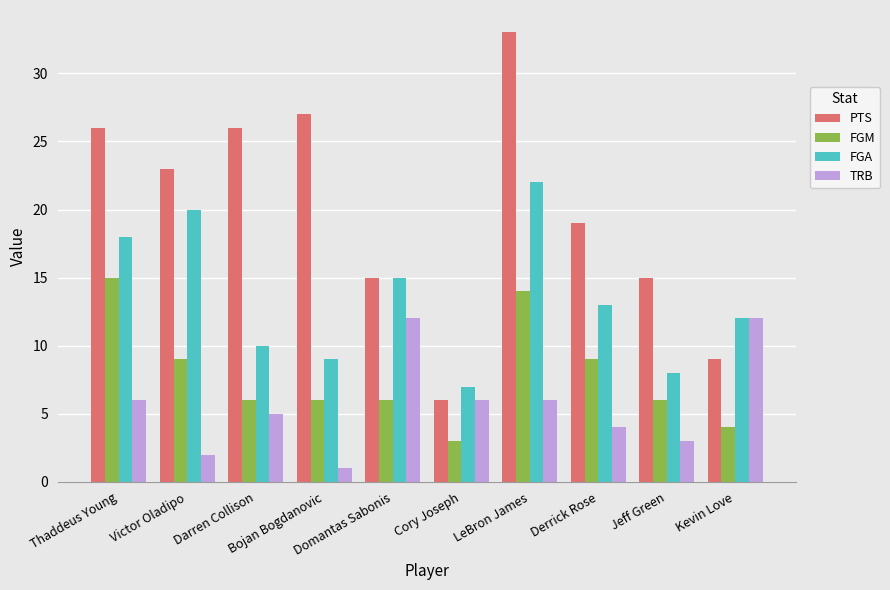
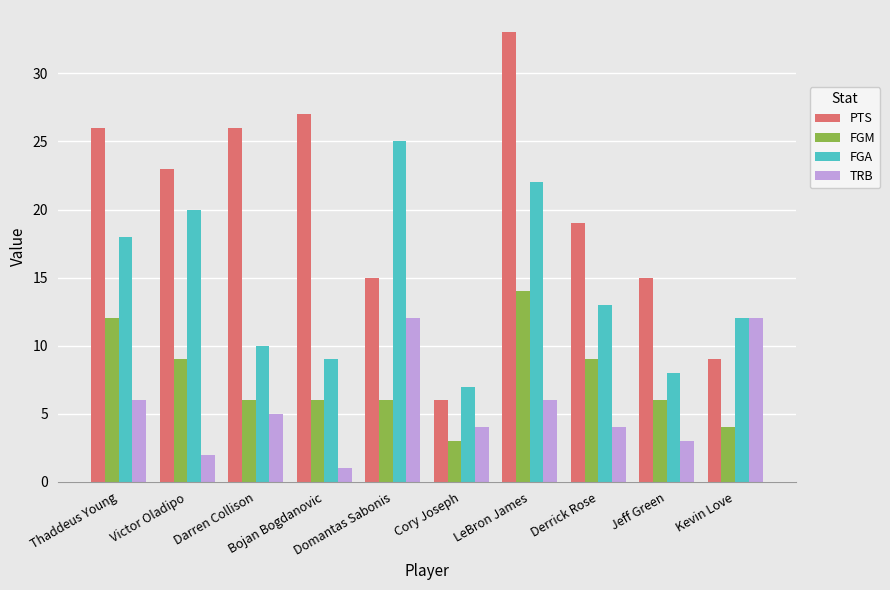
FGM, Thaddeus Young: 15 -> 12
FGA, Domantas Sabonis: 15 -> 25
TRB, Cory Joseph: 6 -> 4
